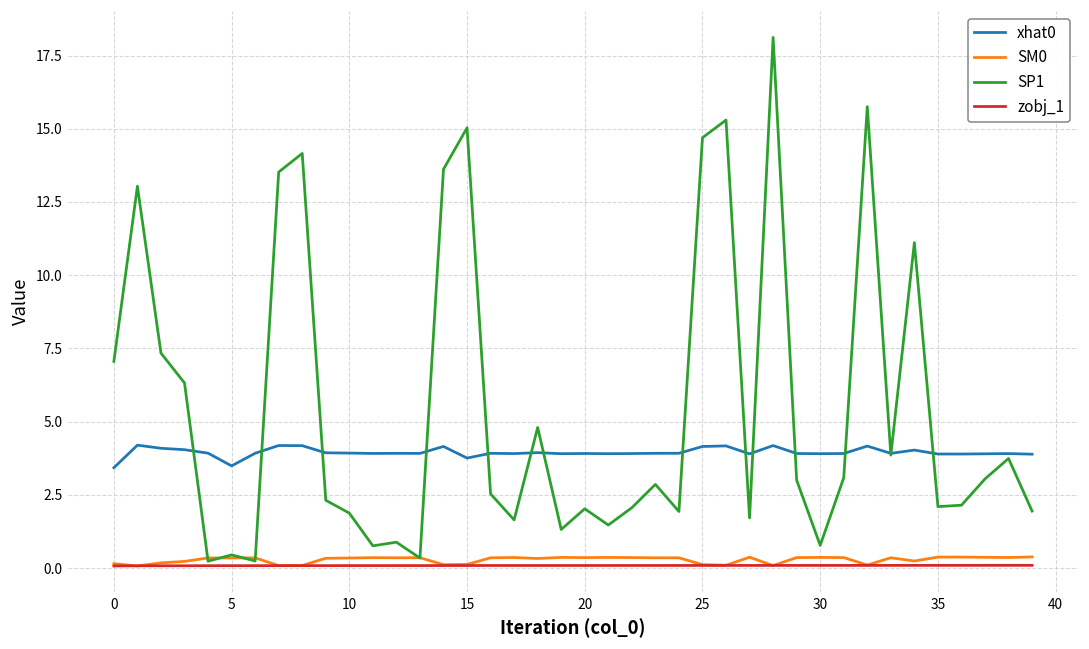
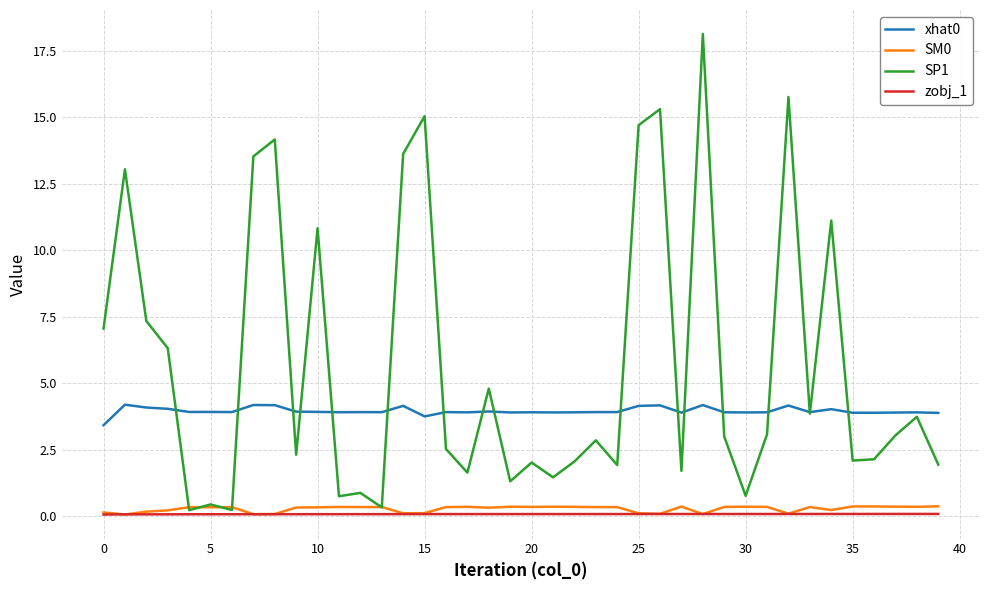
xhat0, 5: 3.5 -> 3.9
SP1, 10: 1.9 -> 10.8
